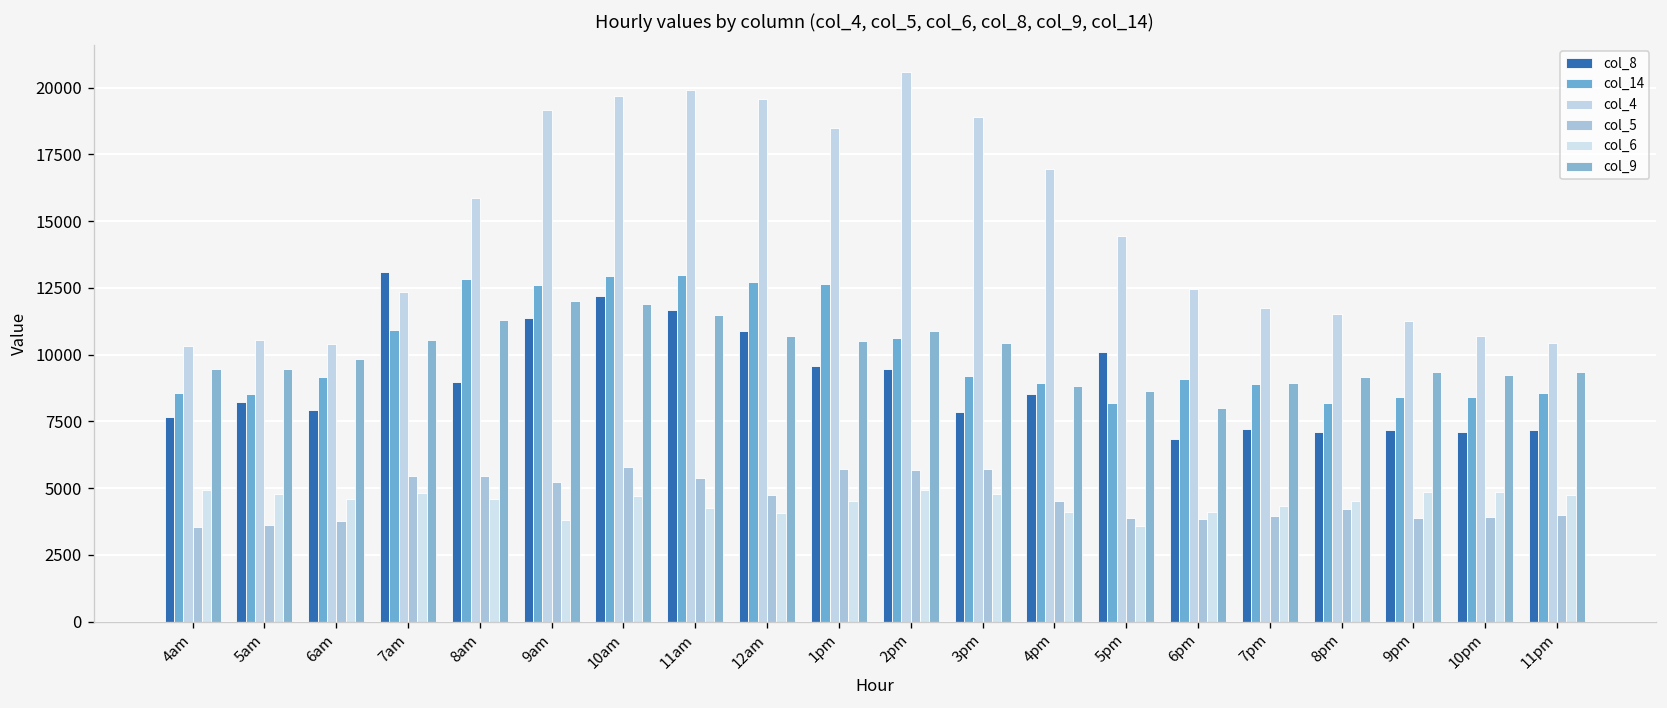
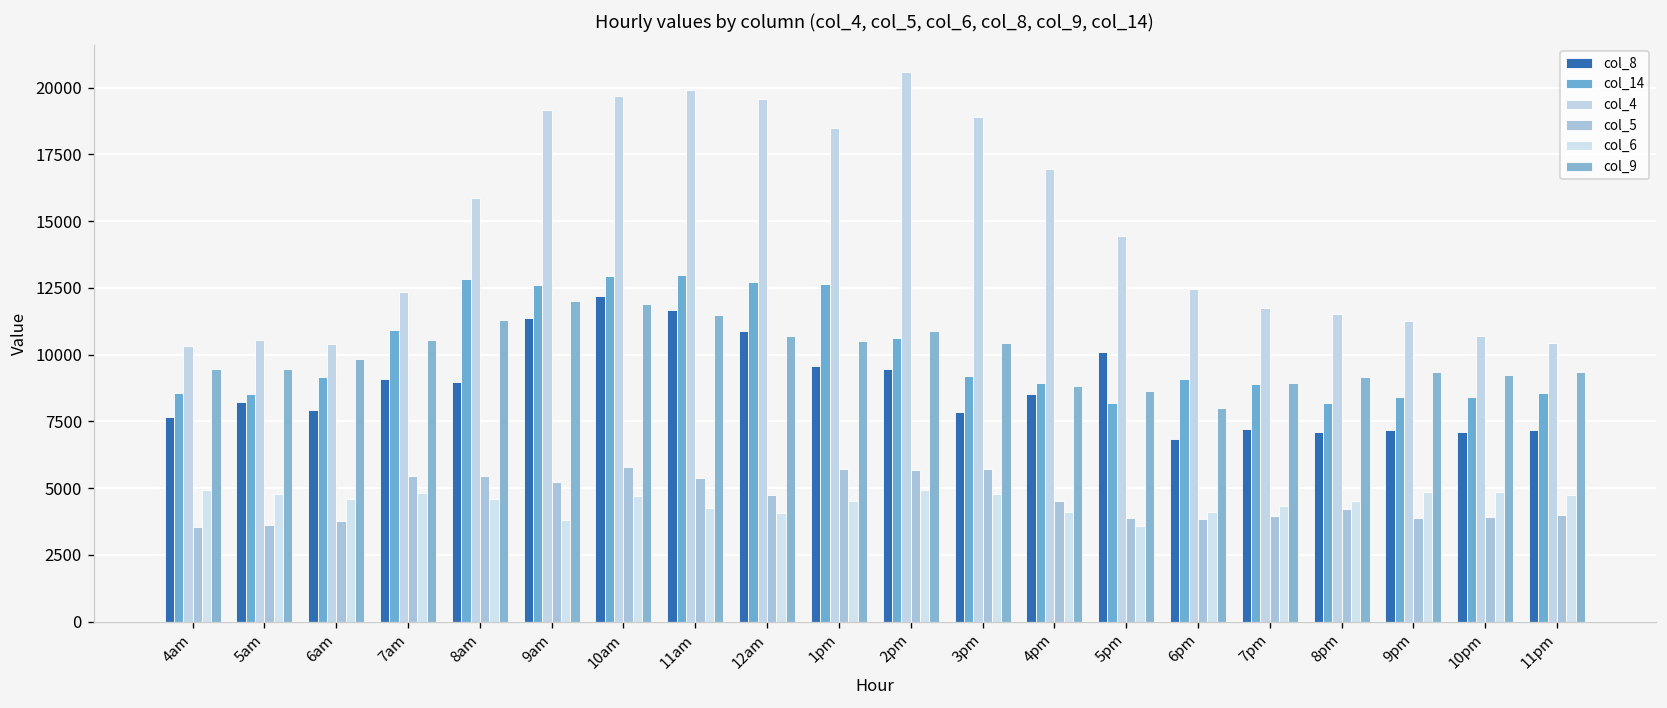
col_8, 7am: 13100 -> 9100
